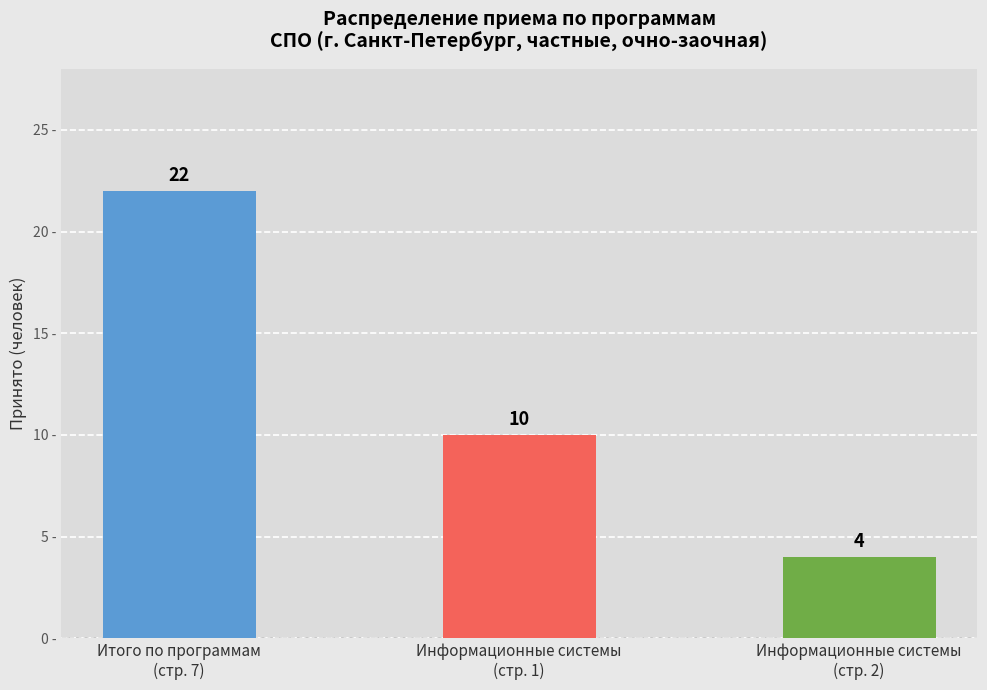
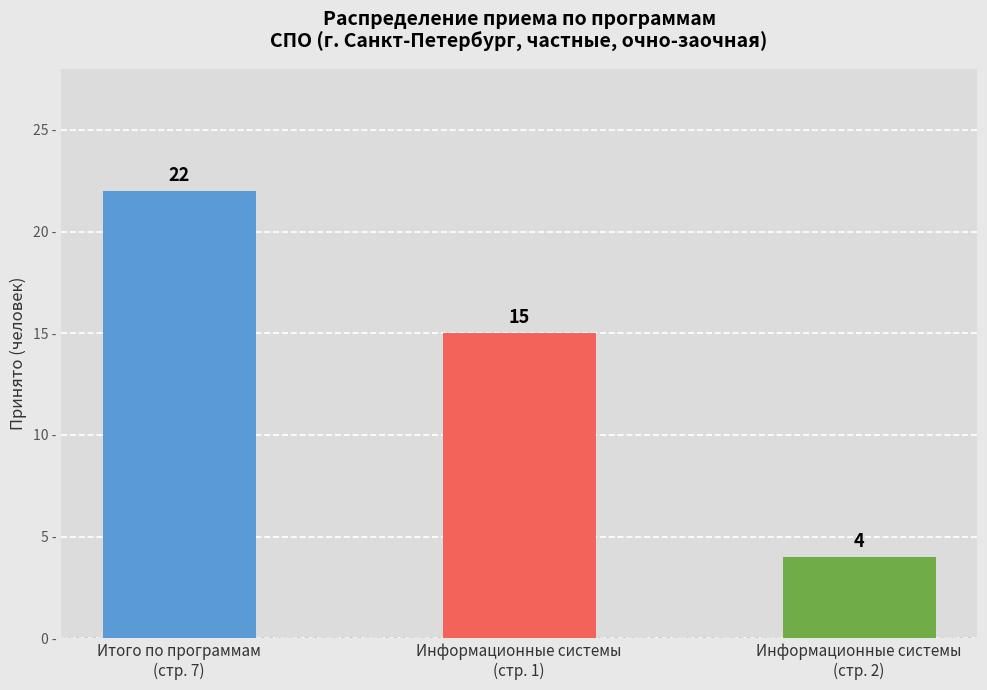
Информационные системы (стр. 1): 10 -> 15
